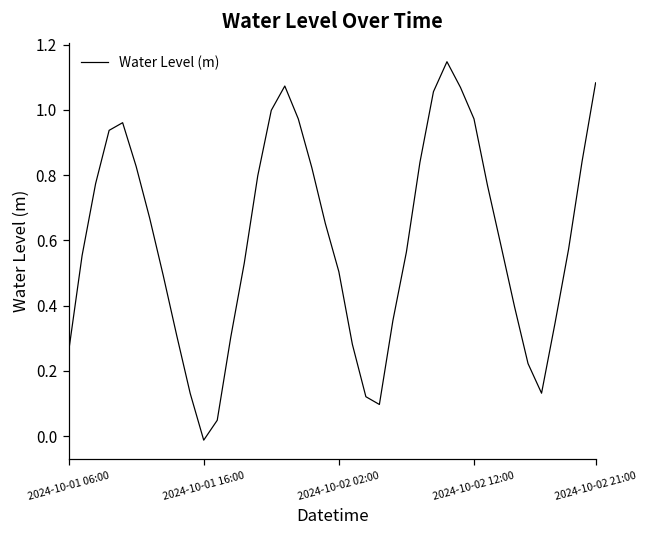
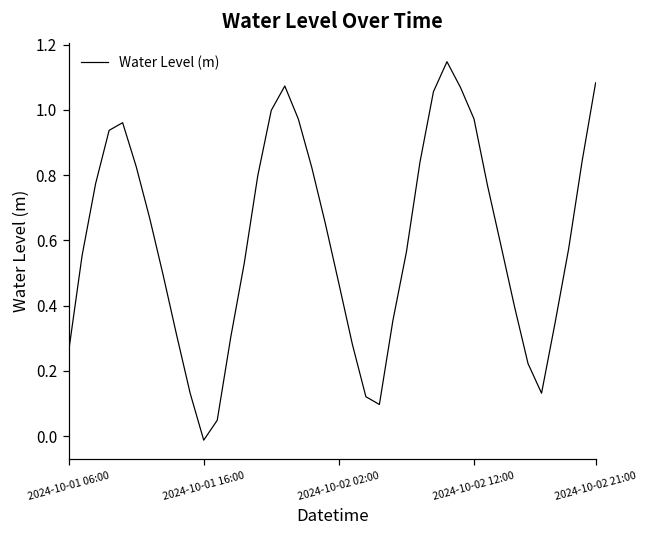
2024-10-02 02:00: 0.50 -> 0.47
